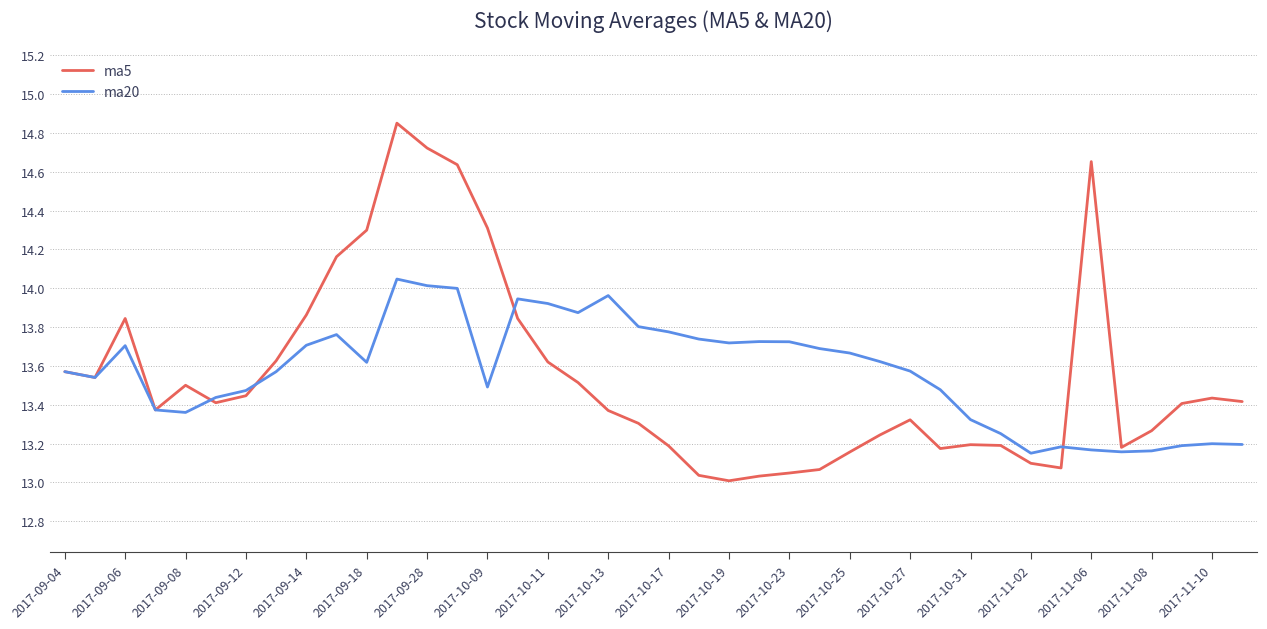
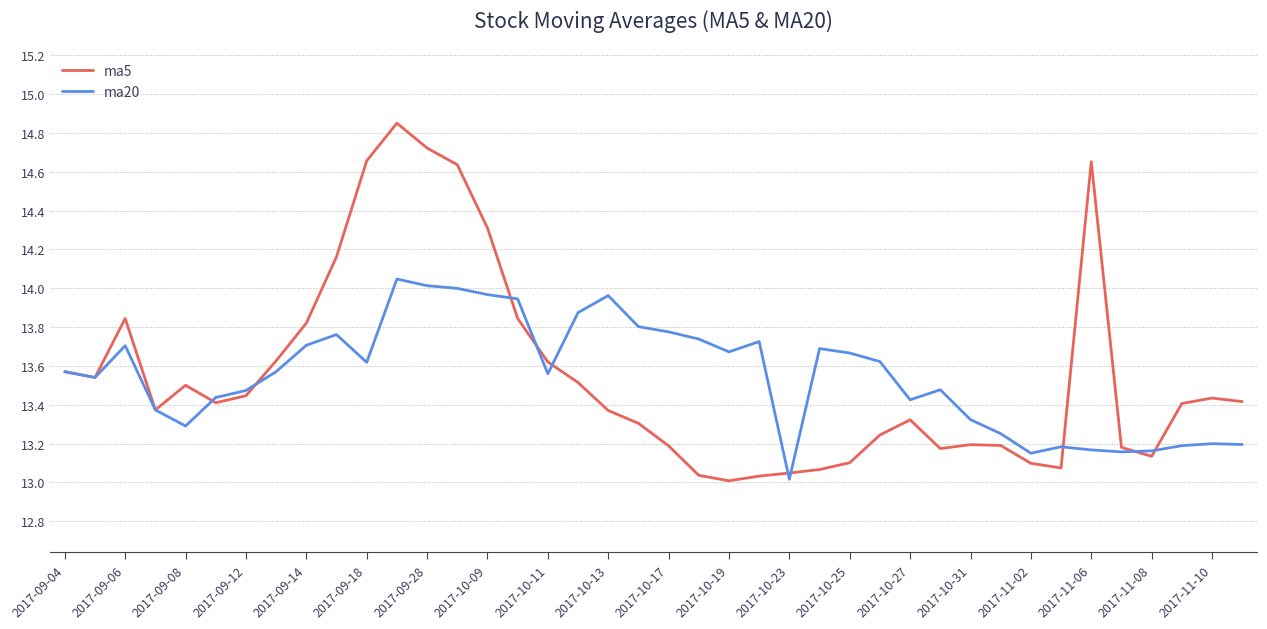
ma20, 2017-09-08: 13.36 -> 13.29
ma5, 2017-09-14: 13.86 -> 13.82
ma5, 2017-09-18: 14.30 -> 14.66
ma20, 2017-10-09: 13.49 -> 13.97
ma20, 2017-10-11: 13.92 -> 13.56
ma20, 2017-10-19: 13.72 -> 13.67
ma20, 2017-10-23: 13.72 -> 13.02
ma5, 2017-10-25: 13.16 -> 13.10
ma20, 2017-10-27: 13.57 -> 13.43
ma5, 2017-11-08: 13.27 -> 13.13
